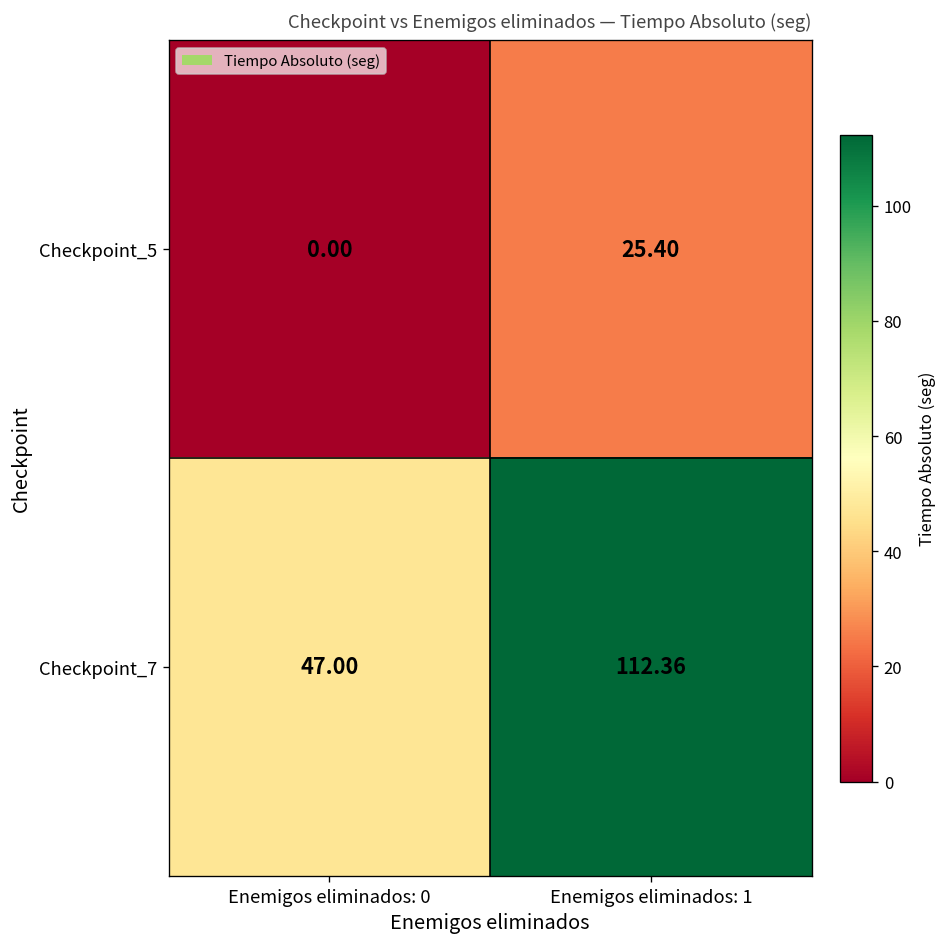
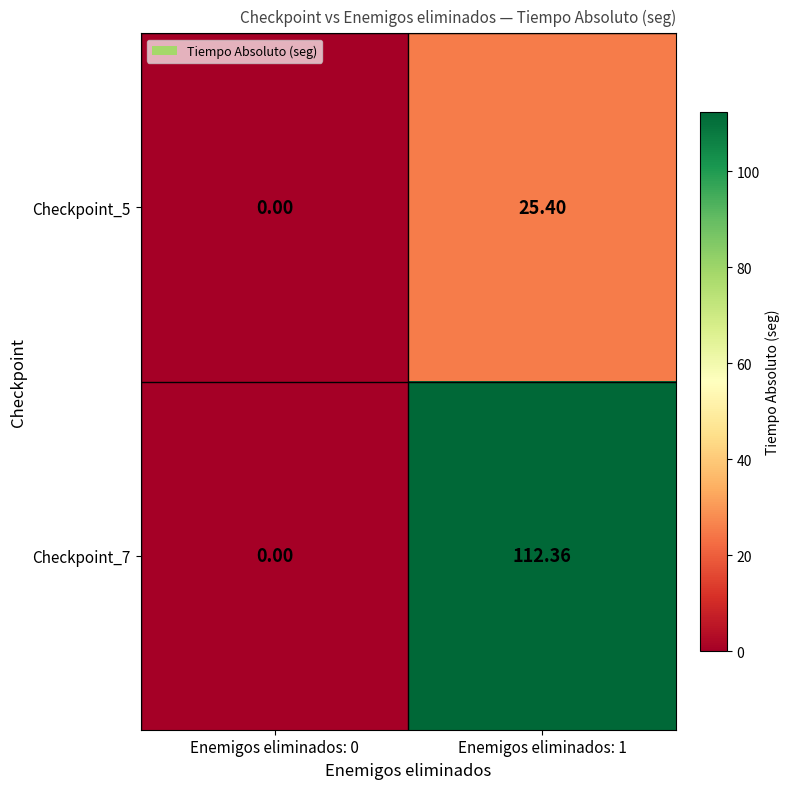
Checkpoint_7, Enemigos eliminados: 0: 47.00 -> 0.00
